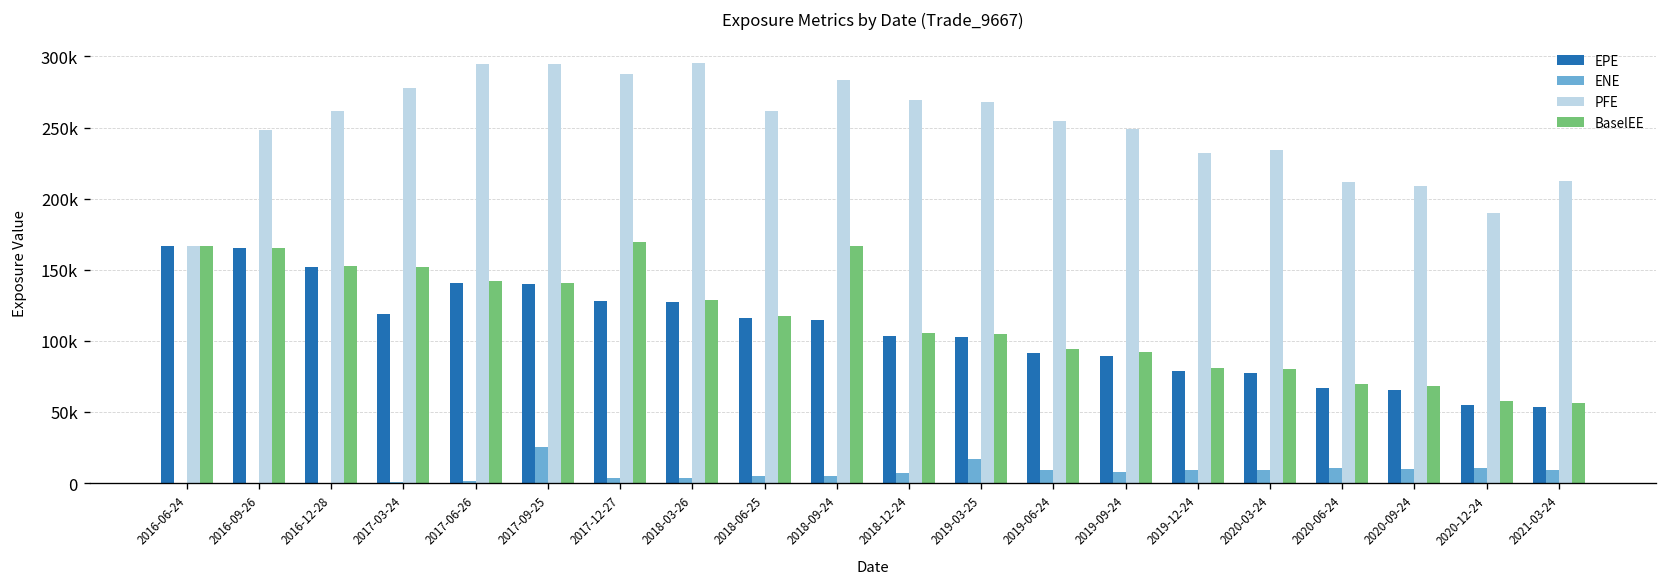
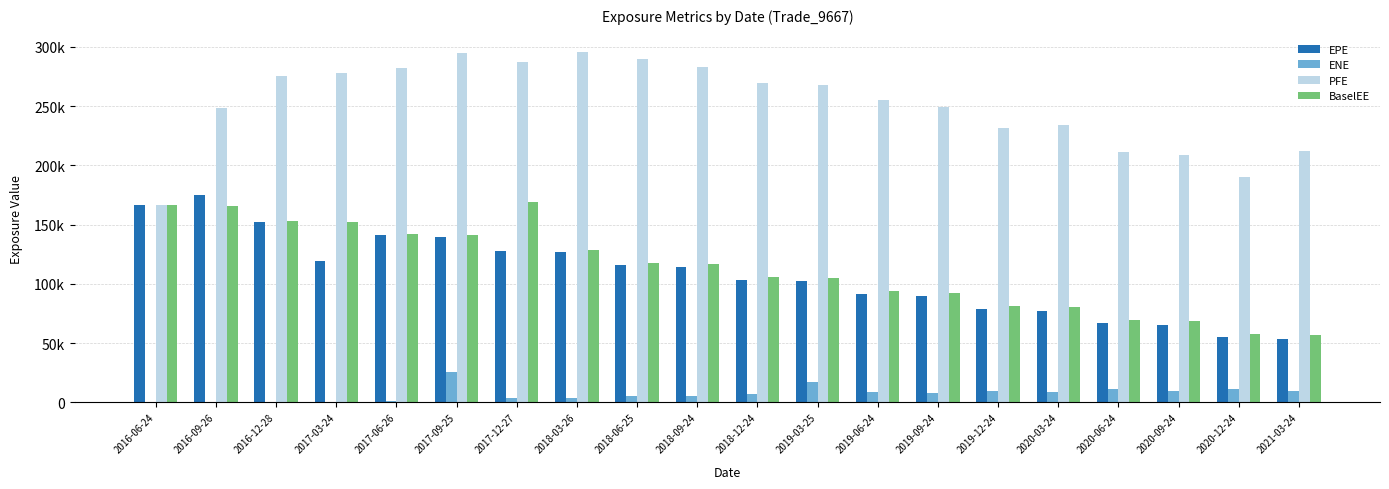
EPE, 2016-09-26: 165000 -> 175000
PFE, 2016-12-28: 262000 -> 275000
PFE, 2017-06-26: 294000 -> 283000
PFE, 2018-06-25: 262000 -> 290000
BaselEE, 2018-09-24: 167000 -> 116000
